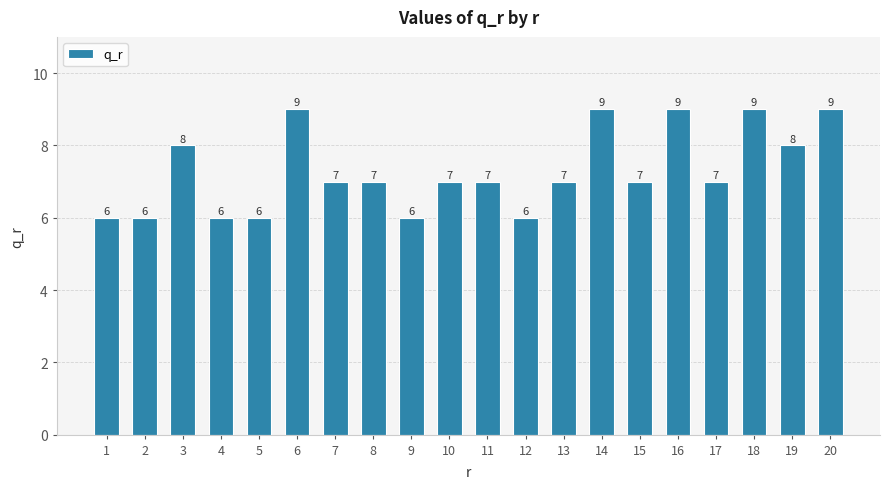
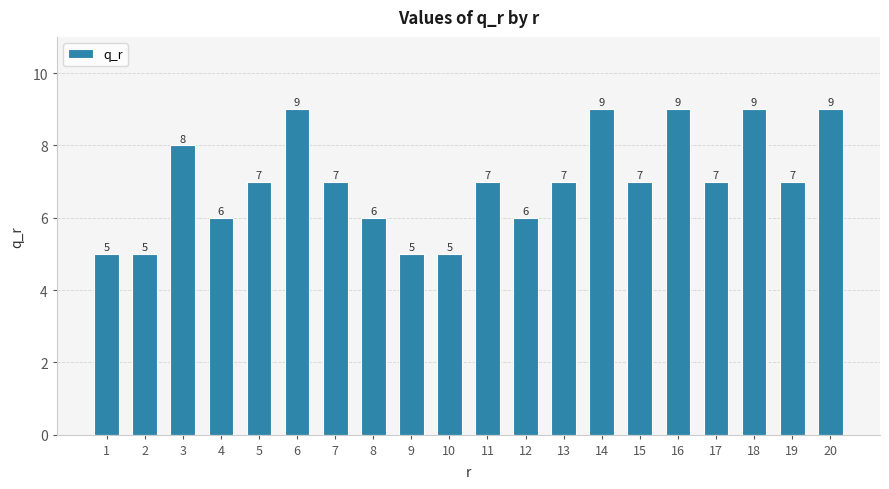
1: 6 -> 5
2: 6 -> 5
5: 6 -> 7
8: 7 -> 6
9: 6 -> 5
10: 7 -> 5
19: 8 -> 7
